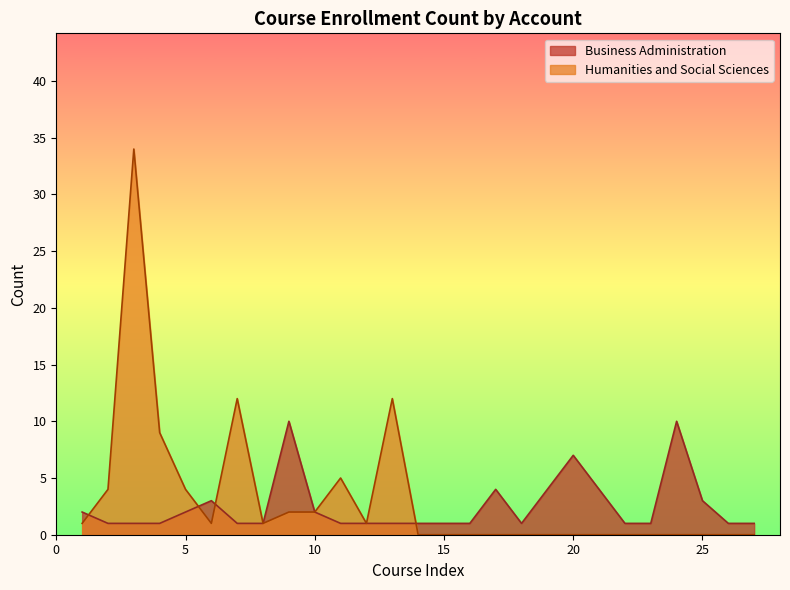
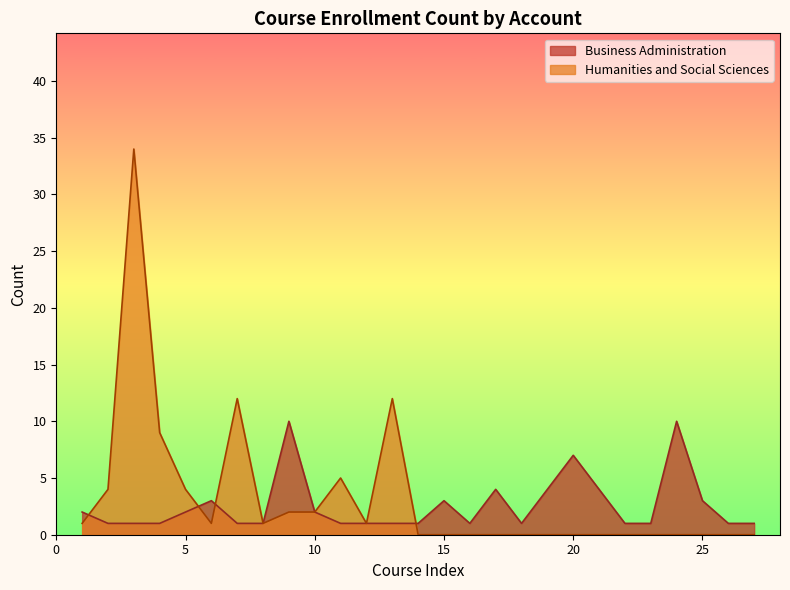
Business Administration, 15: 1 -> 3
